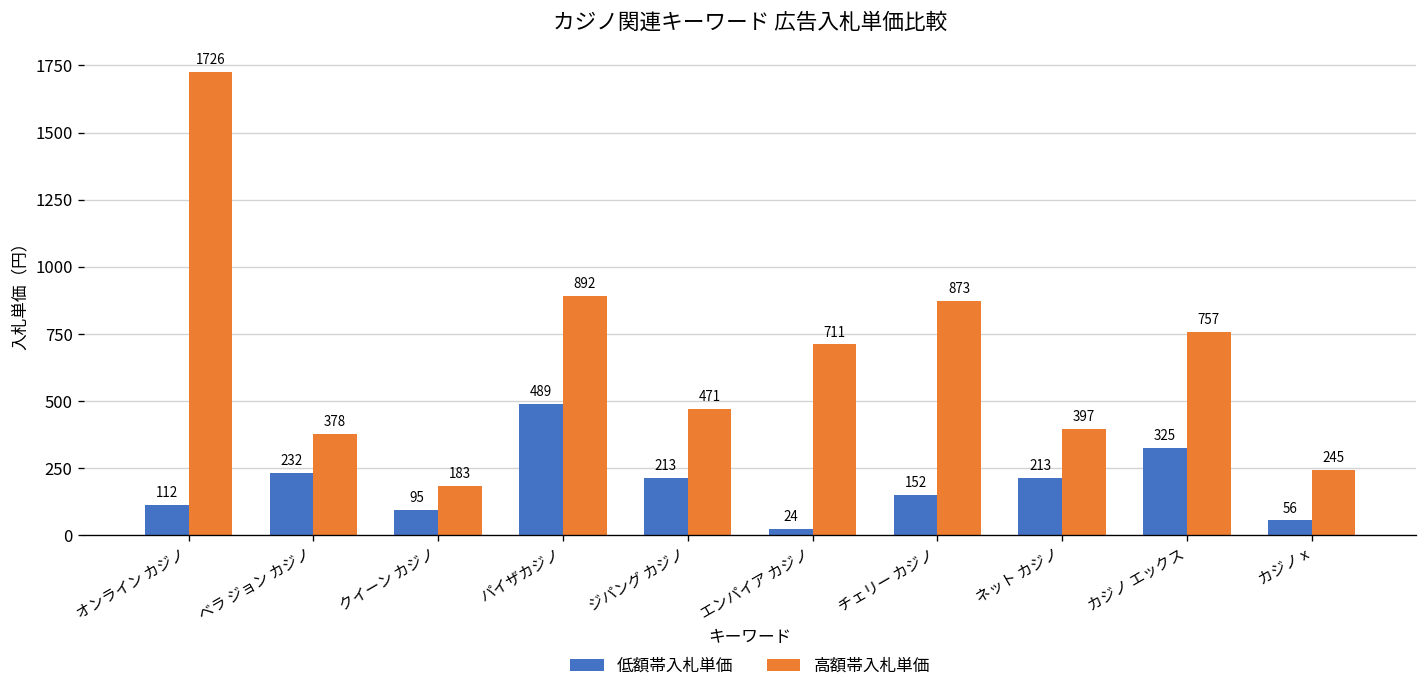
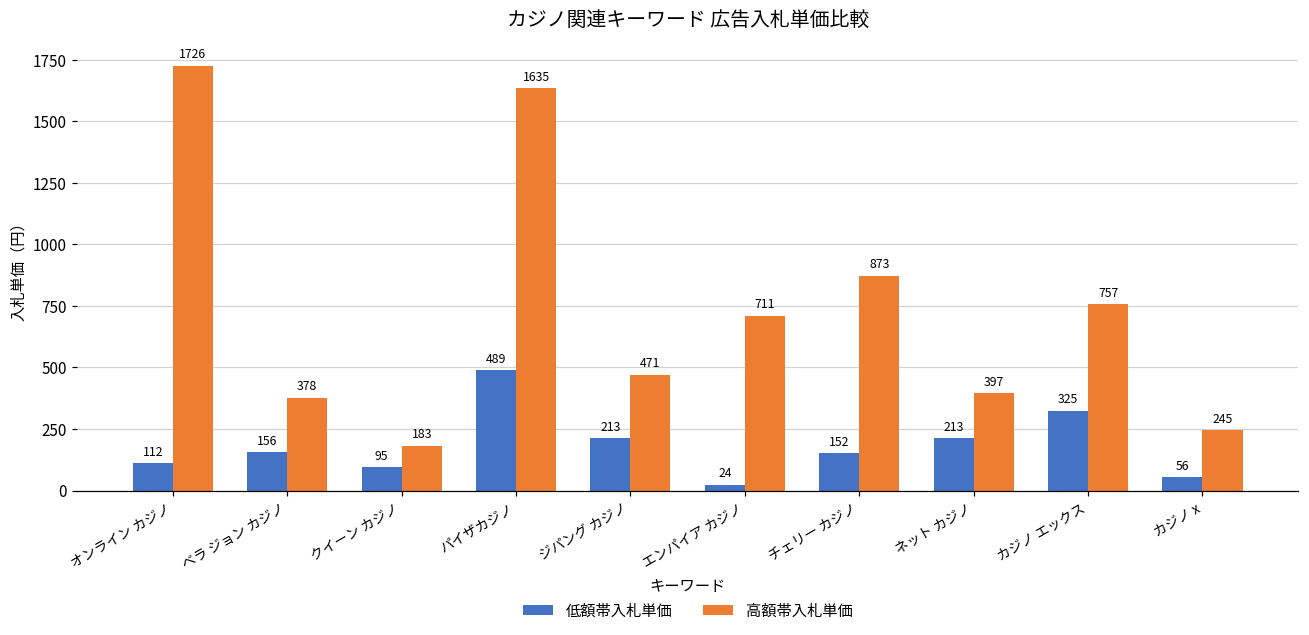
低額帯入札単価, ベラ ジョン カジノ: 232 -> 156
高額帯入札単価, パイザカジノ: 892 -> 1635
